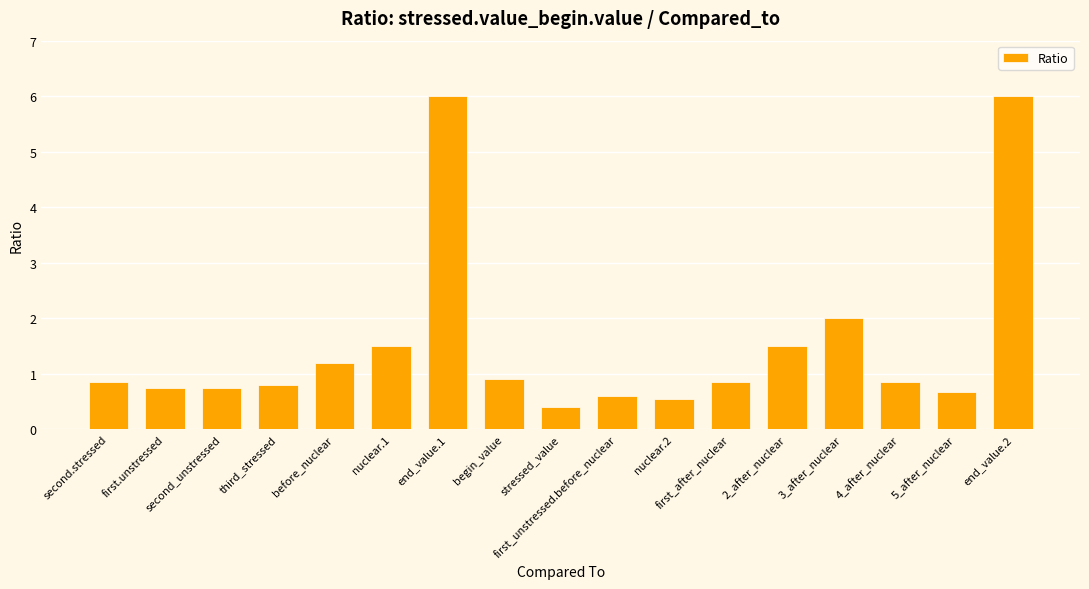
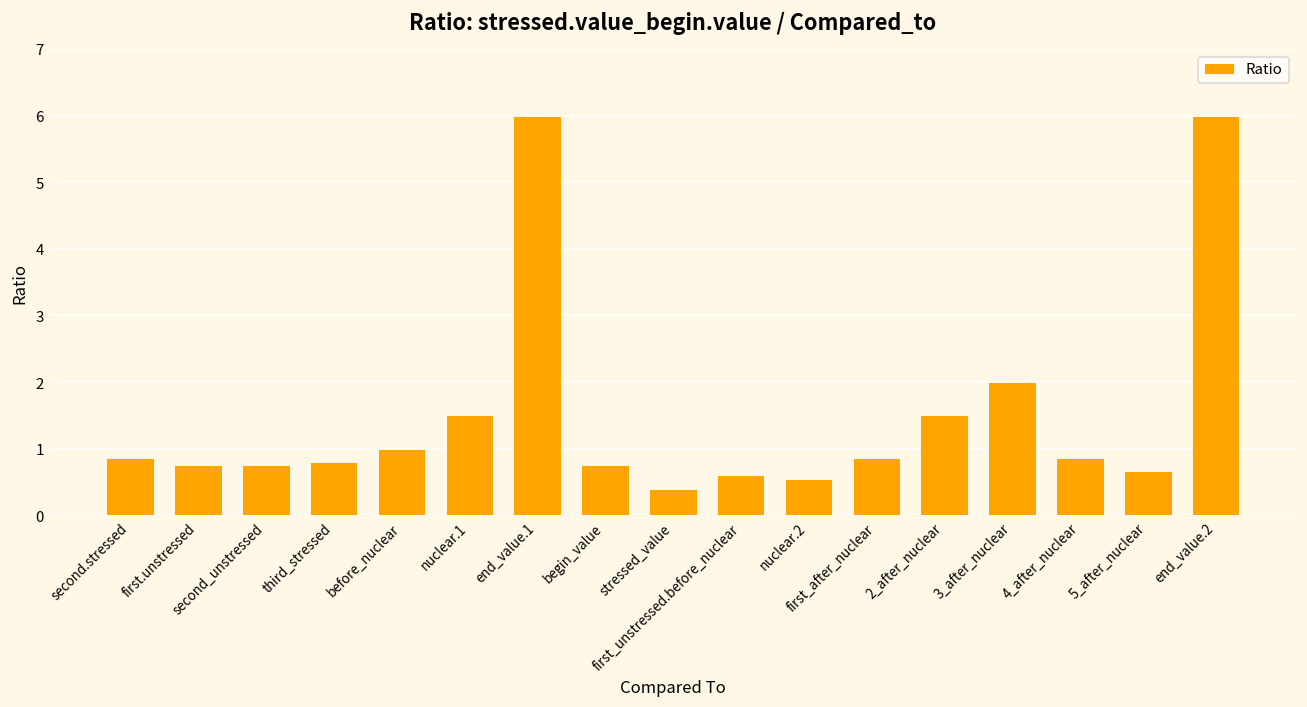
before_nuclear: 1.2 -> 1.0
begin_value: 0.9 -> 0.8
